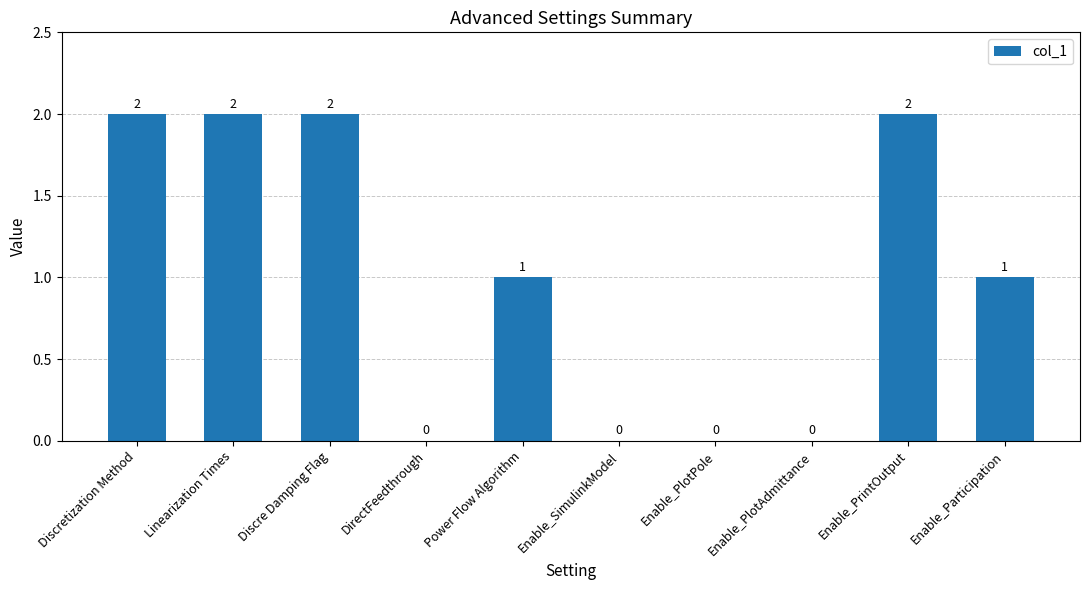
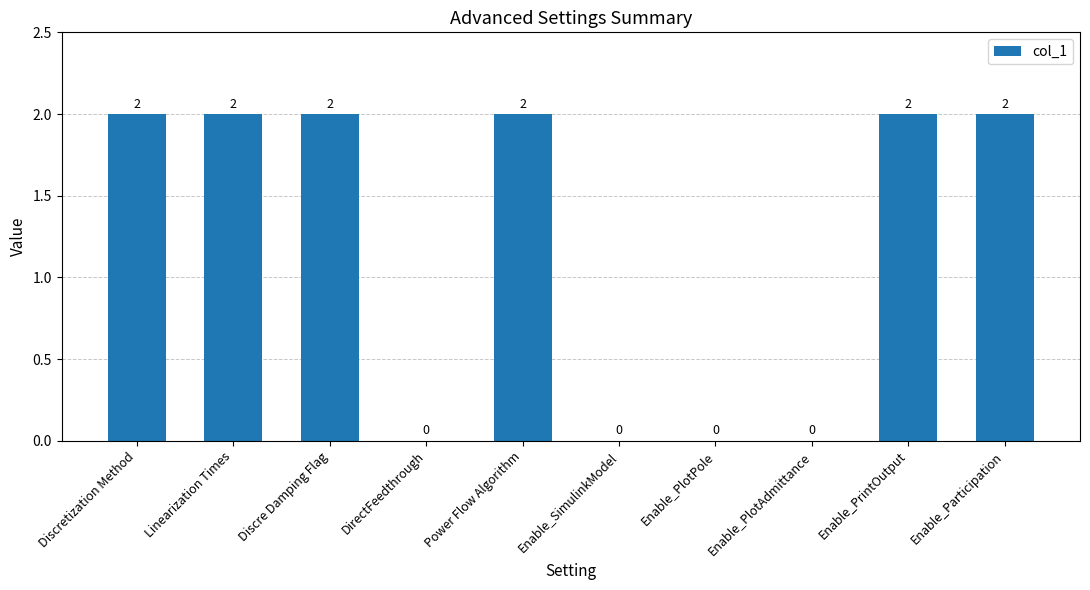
Power Flow Algorithm: 1 -> 2
Enable_Participation: 1 -> 2
